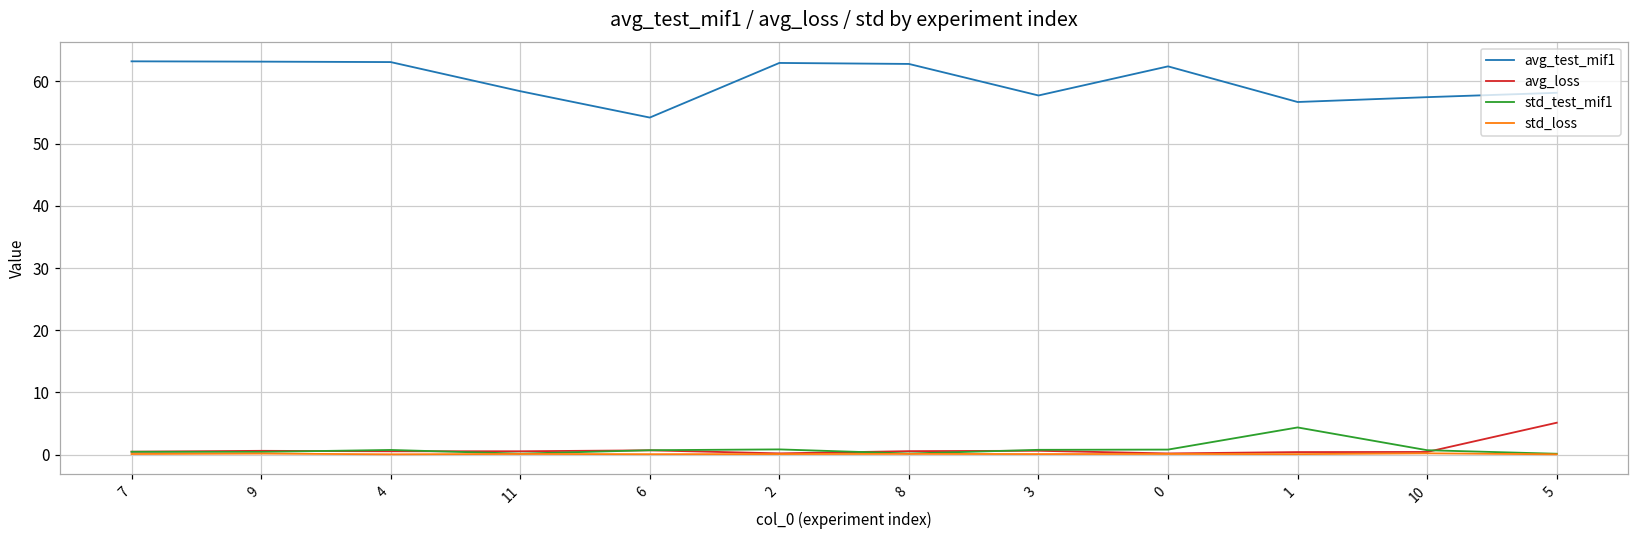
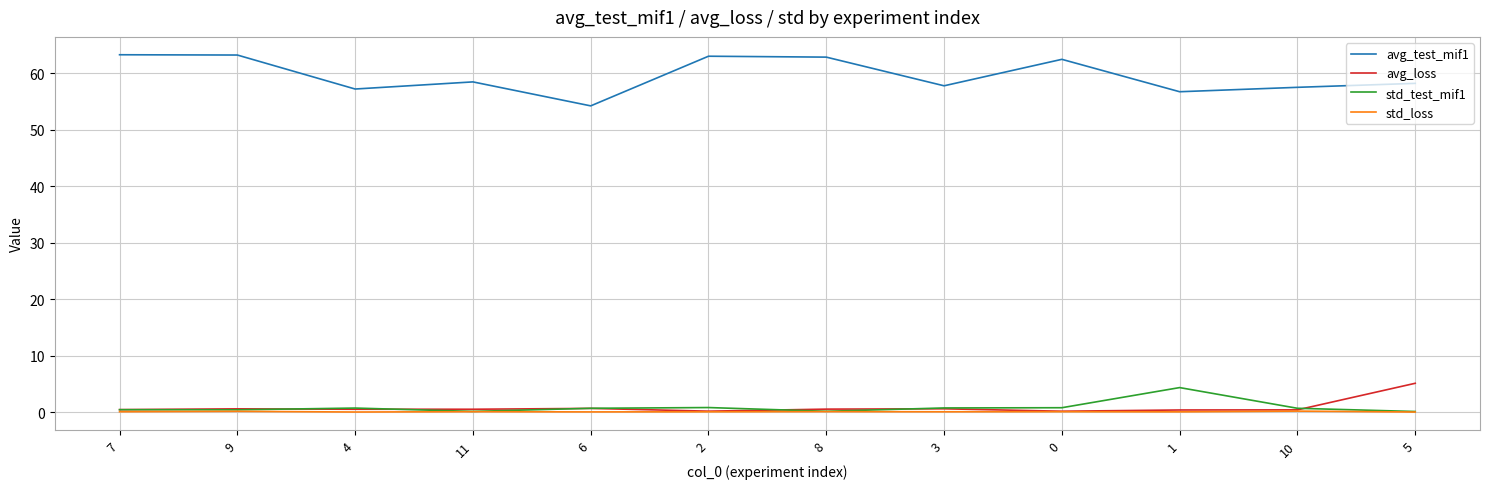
avg_test_mif1, 4: 63 -> 57
